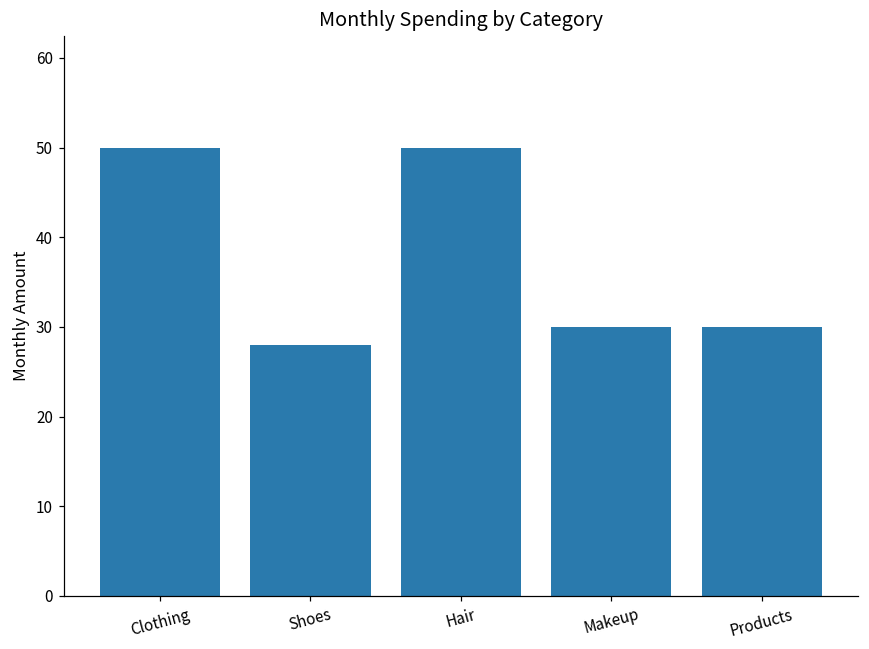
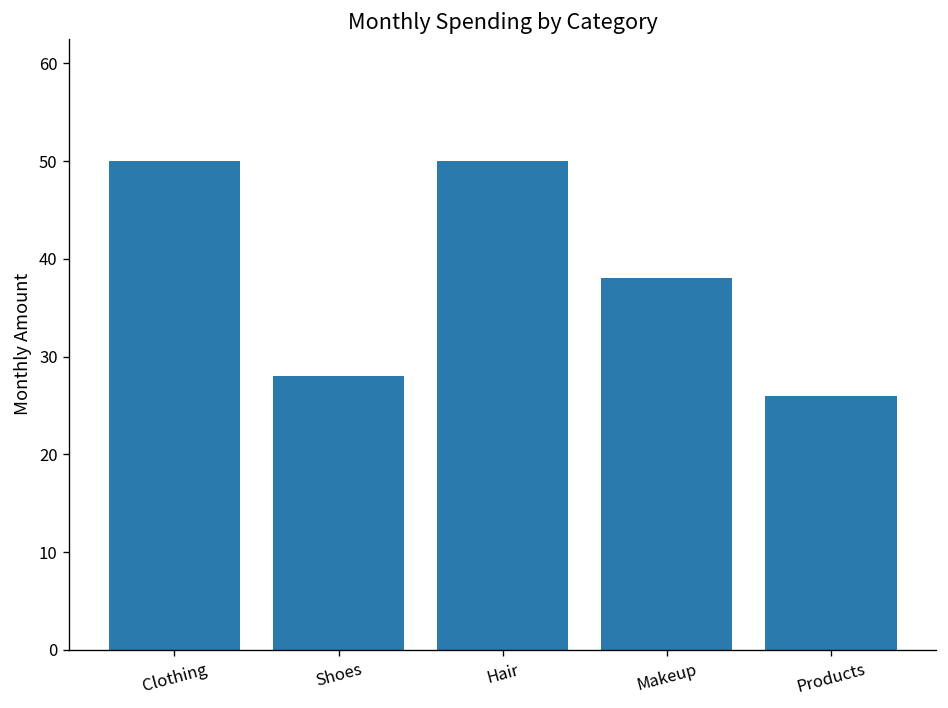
Makeup: 30 -> 38
Products: 30 -> 26
